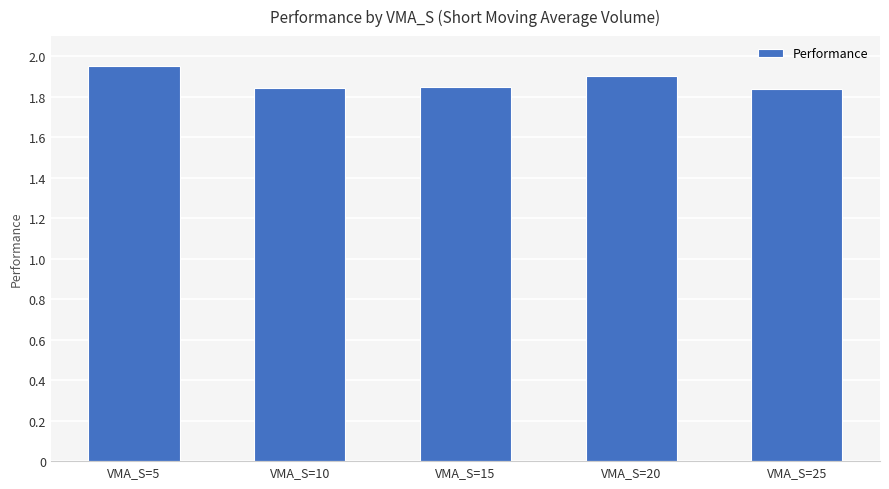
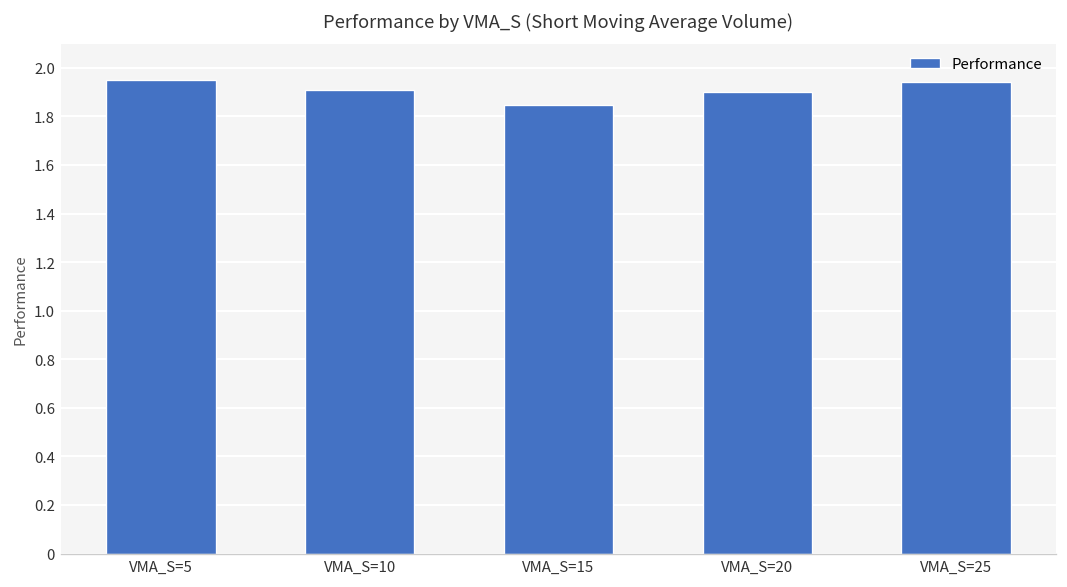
VMA_S=10: 1.85 -> 1.91
VMA_S=25: 1.84 -> 1.94
